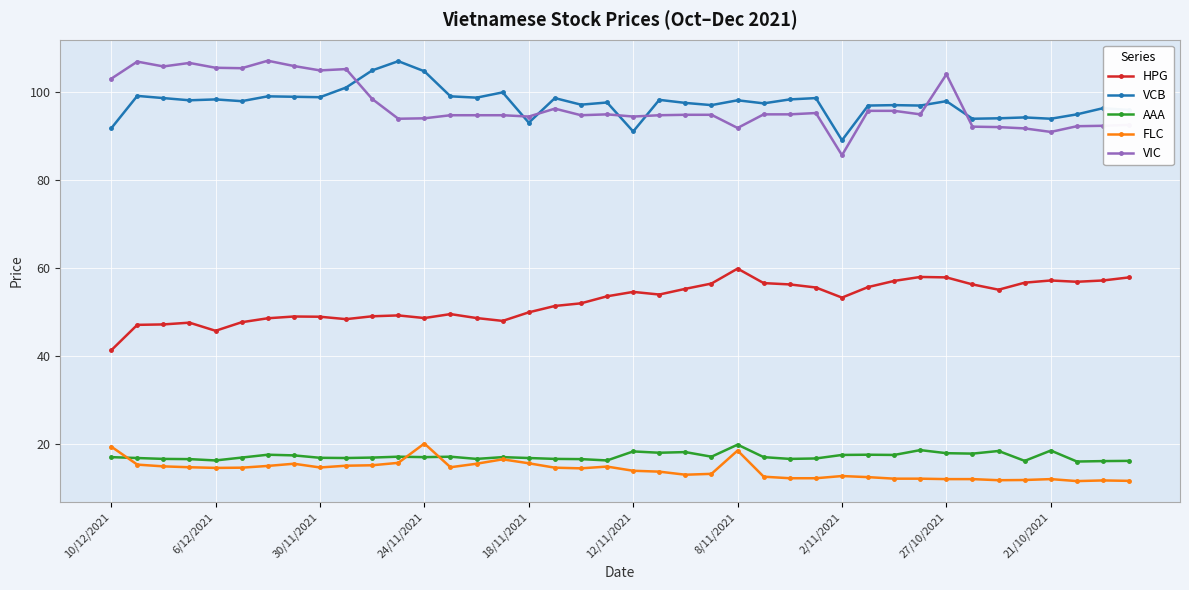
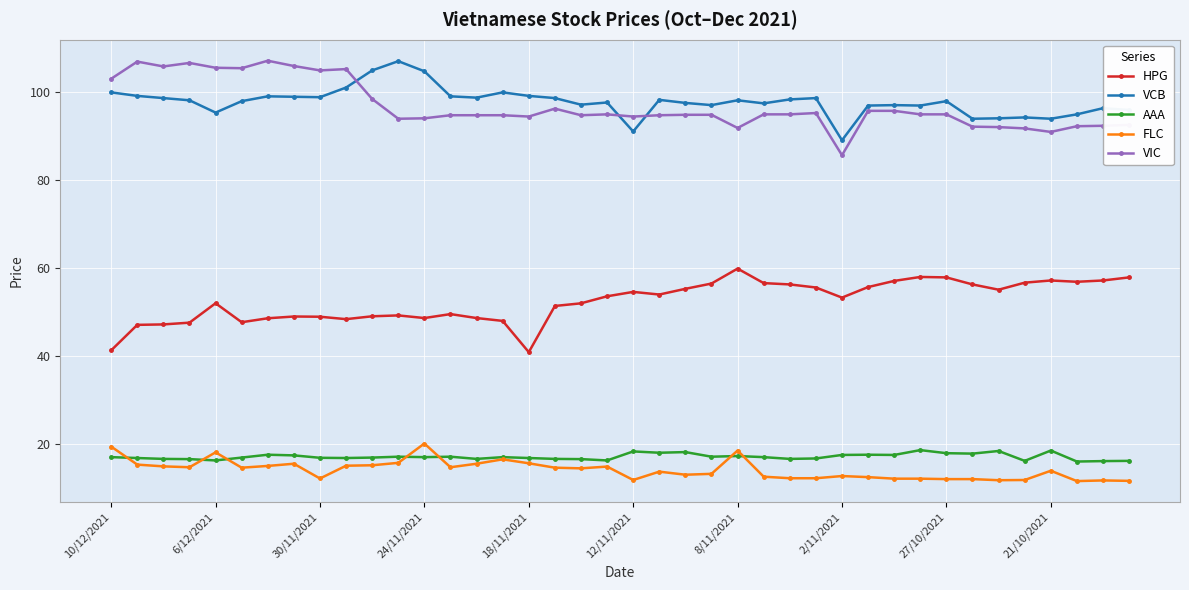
VCB, 10/12/2021: 92 -> 100
HPG, 6/12/2021: 46 -> 52
VCB, 6/12/2021: 98 -> 95
FLC, 6/12/2021: 15 -> 18
FLC, 30/11/2021: 15 -> 12
HPG, 18/11/2021: 50 -> 41
VCB, 18/11/2021: 93 -> 99
FLC, 12/11/2021: 14 -> 12
AAA, 8/11/2021: 20 -> 17
VIC, 27/10/2021: 104 -> 95
FLC, 21/10/2021: 12 -> 14
